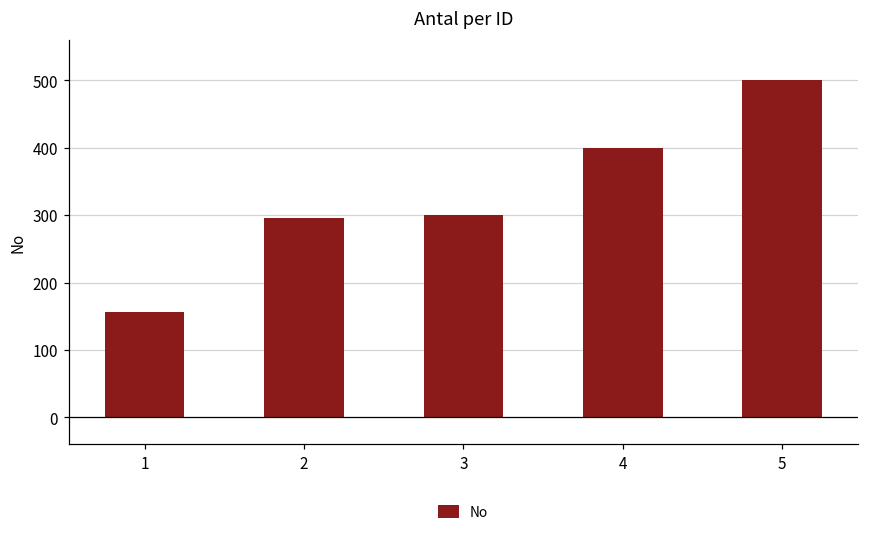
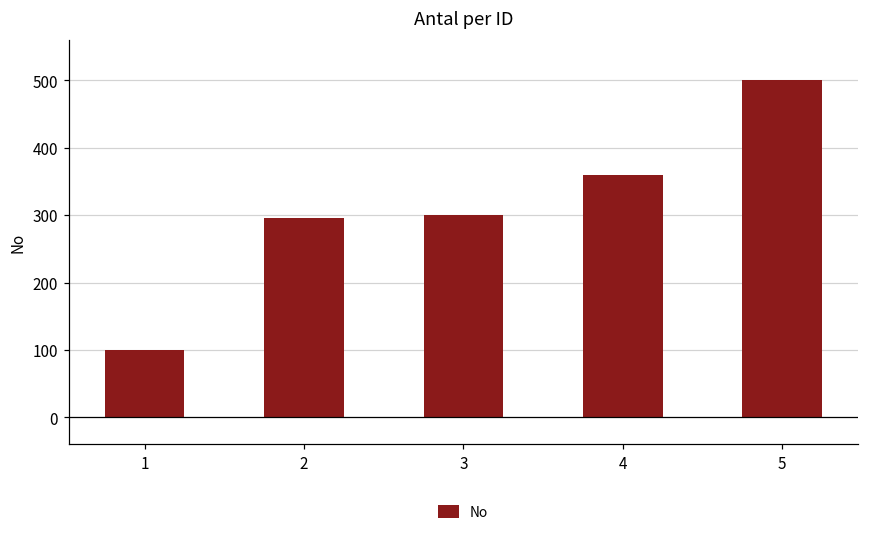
1: 160 -> 100
4: 400 -> 360
